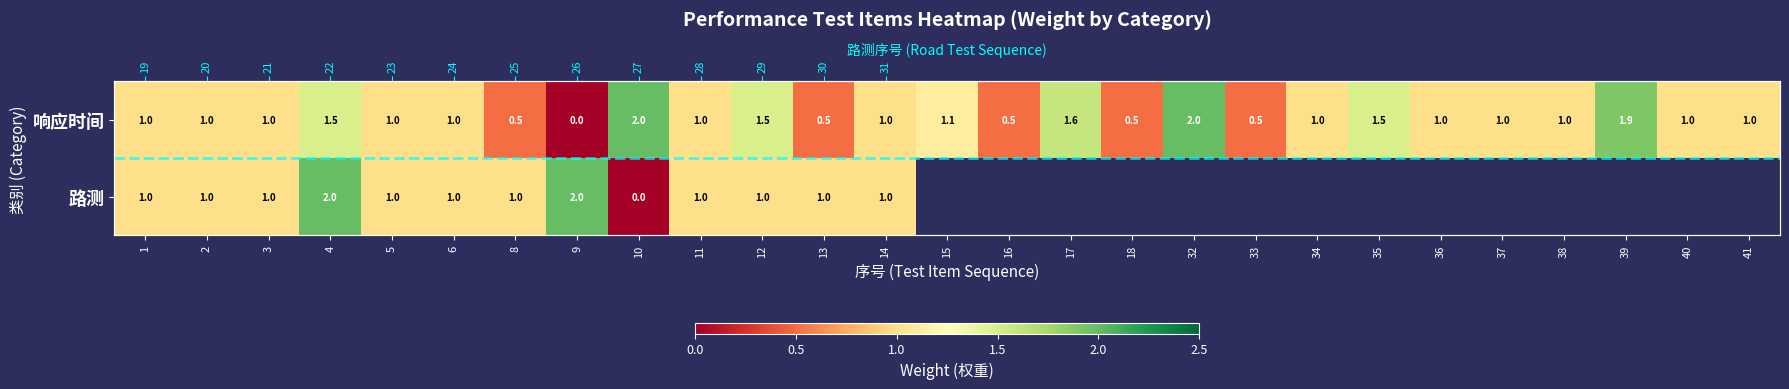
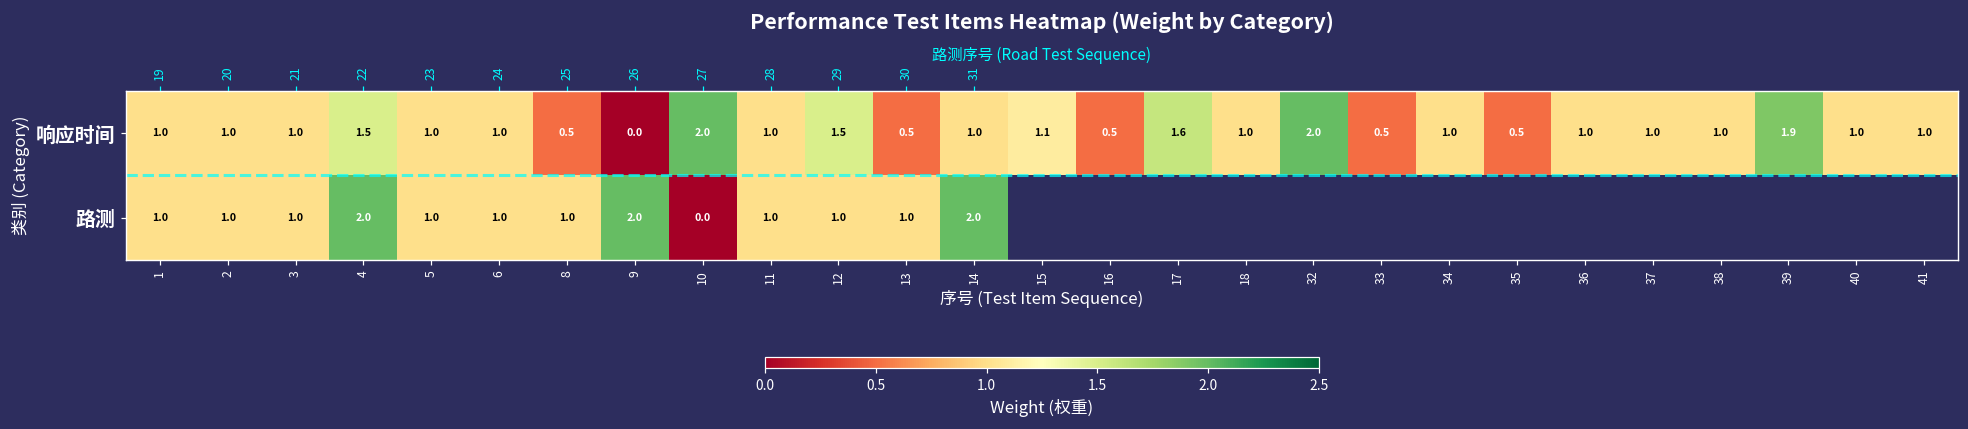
响应时间, 18: 0.5 -> 1.0
响应时间, 35: 1.5 -> 0.5
路测, 14: 1.0 -> 2.0
